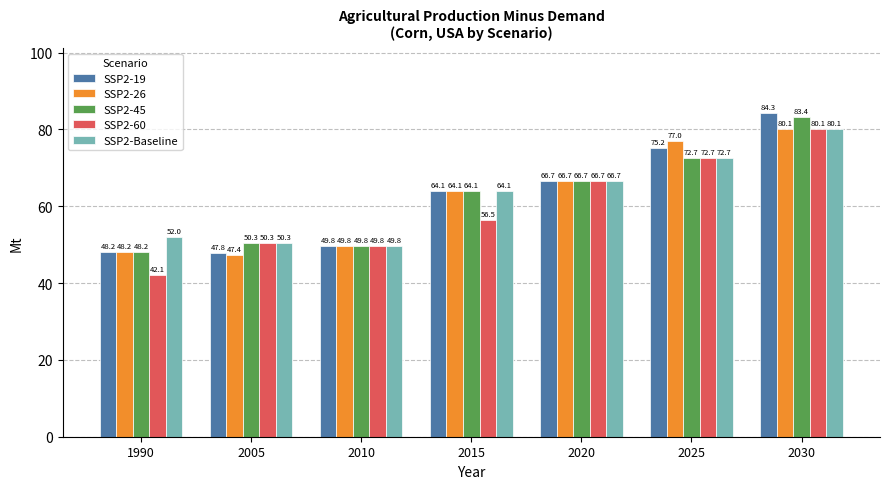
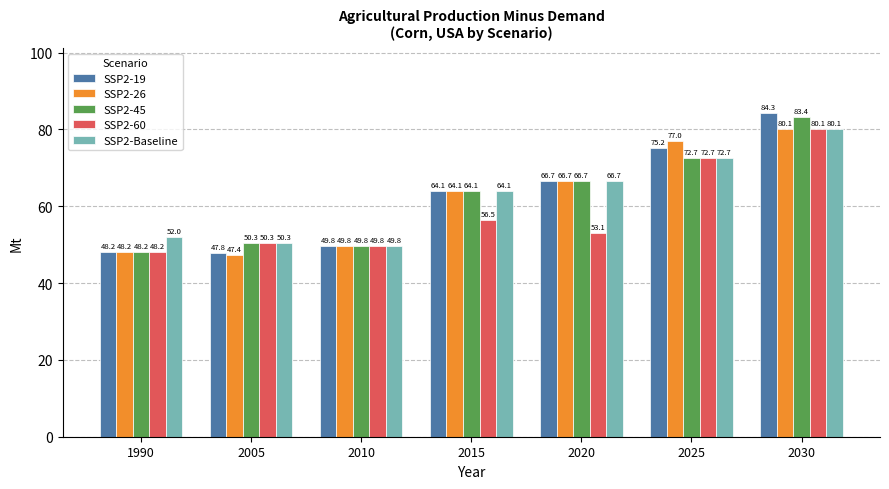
SSP2-60, 1990: 42.1 -> 48.2
SSP2-60, 2020: 66.7 -> 53.1
